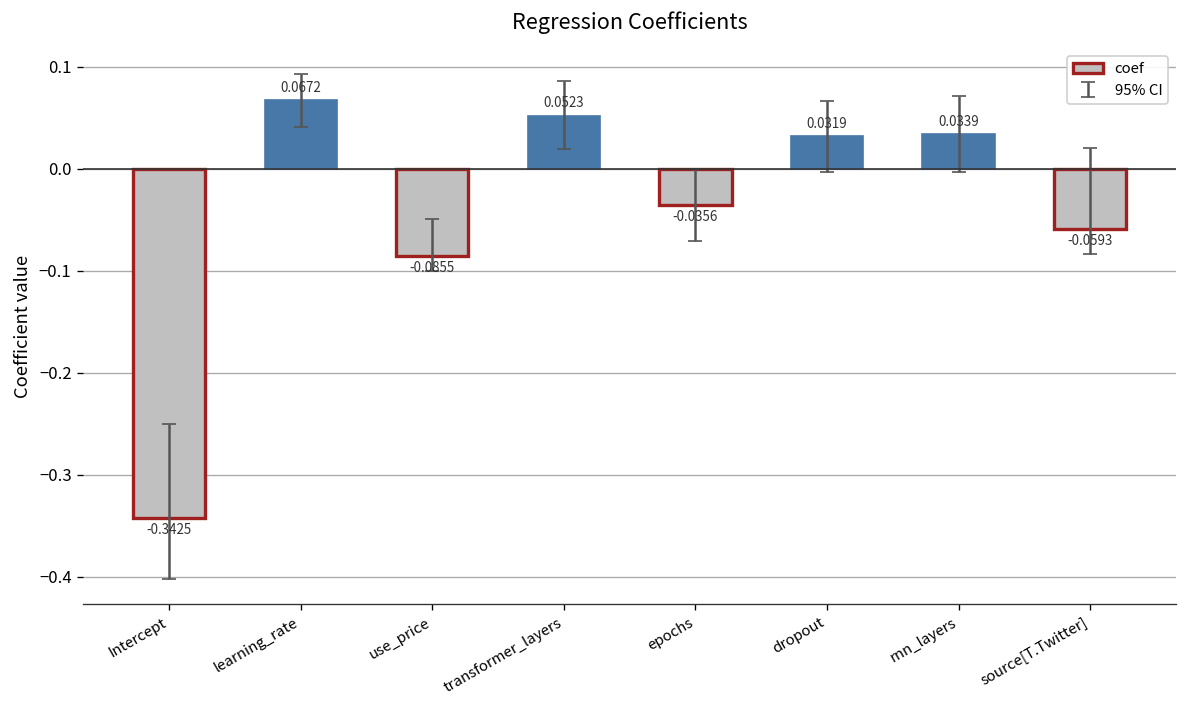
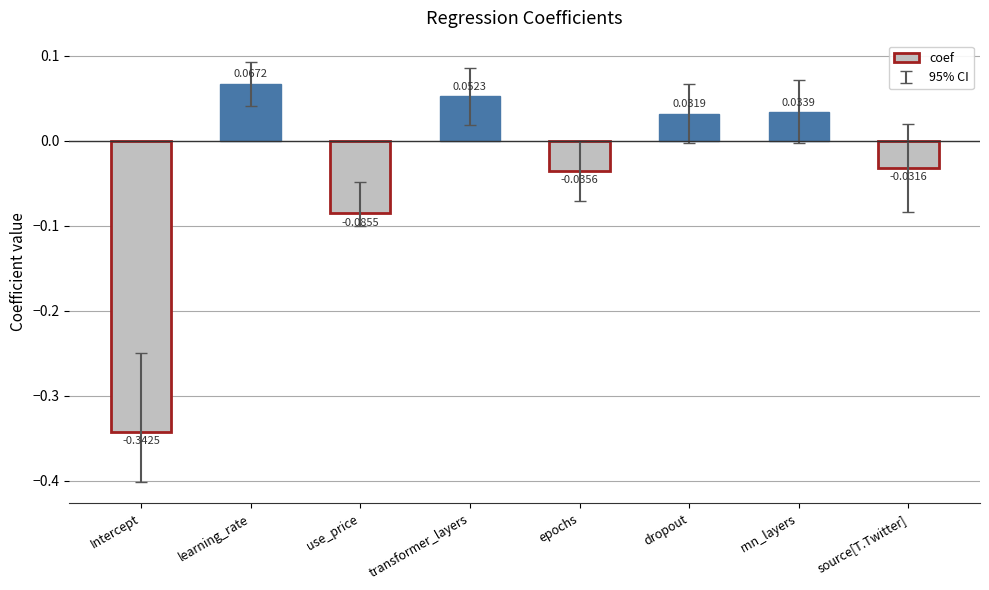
coef, source[T.Twitter]: -0.0593 -> -0.0316
